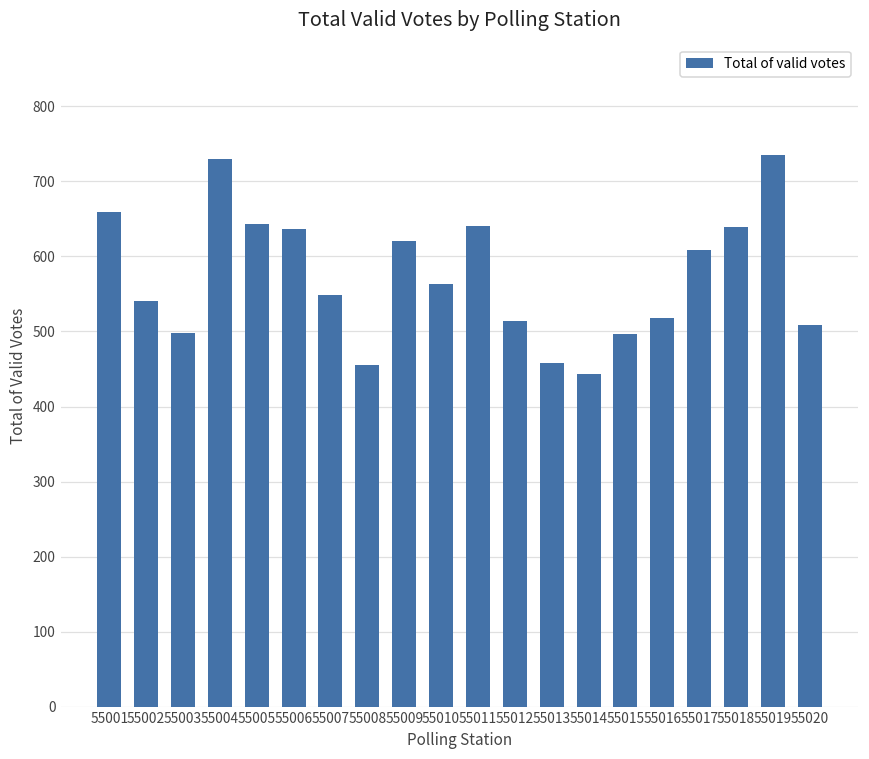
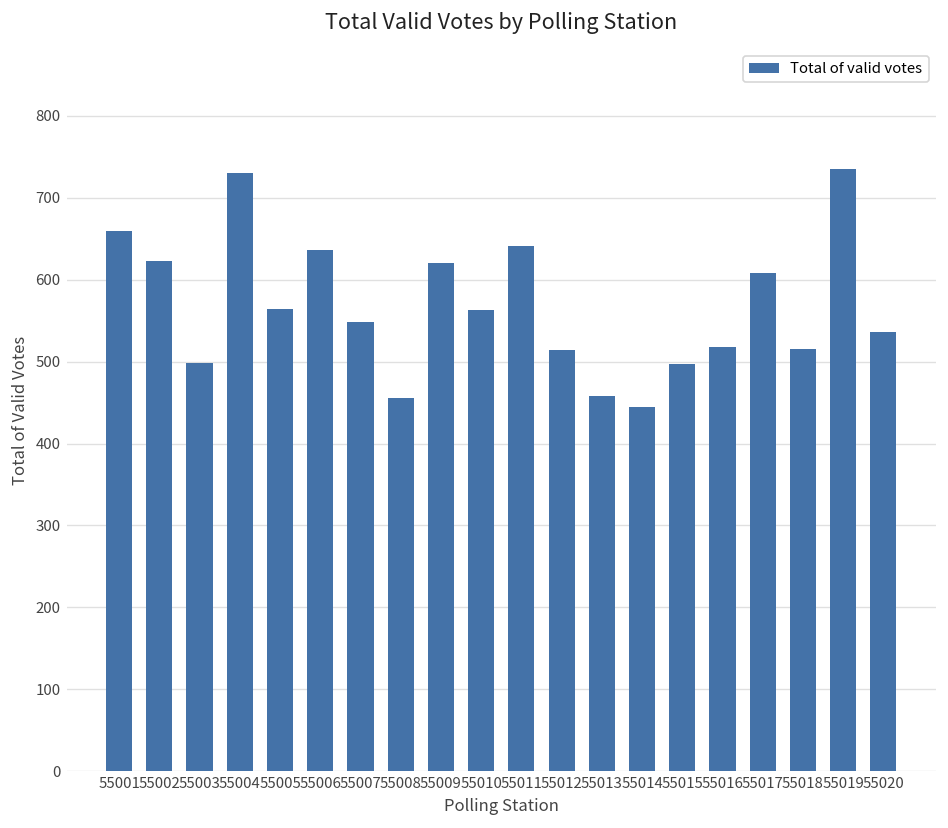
55002: 540 -> 620
55005: 640 -> 560
55018: 640 -> 520
55020: 510 -> 540
